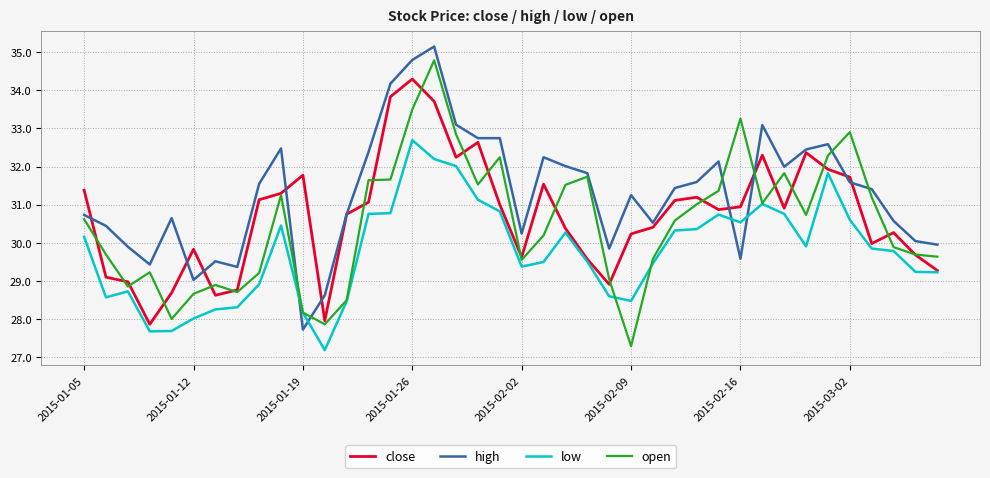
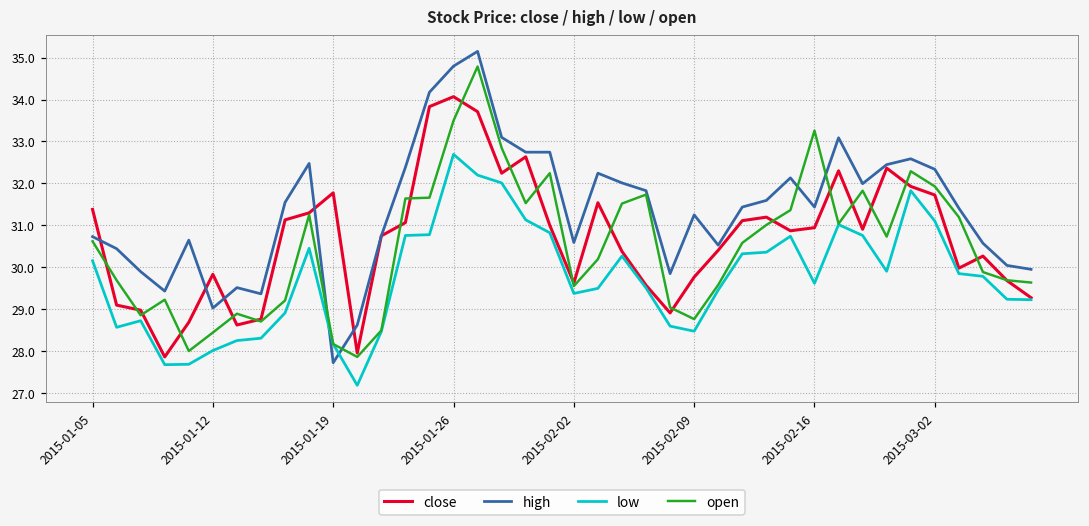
open, 2015-01-12: 28.7 -> 28.4
close, 2015-01-26: 34.3 -> 34.1
high, 2015-02-02: 30.2 -> 30.6
close, 2015-02-09: 30.2 -> 29.8
open, 2015-02-09: 27.3 -> 28.8
high, 2015-02-16: 29.6 -> 31.4
low, 2015-02-16: 30.5 -> 29.6
high, 2015-03-02: 31.6 -> 32.3
low, 2015-03-02: 30.6 -> 31.1
open, 2015-03-02: 32.9 -> 31.9
